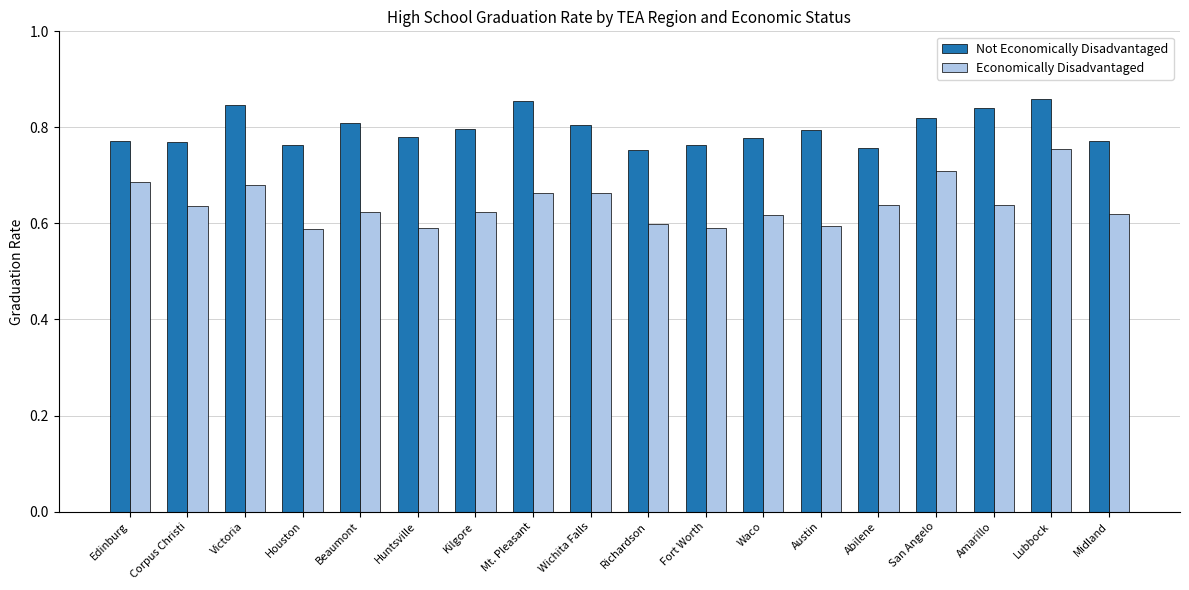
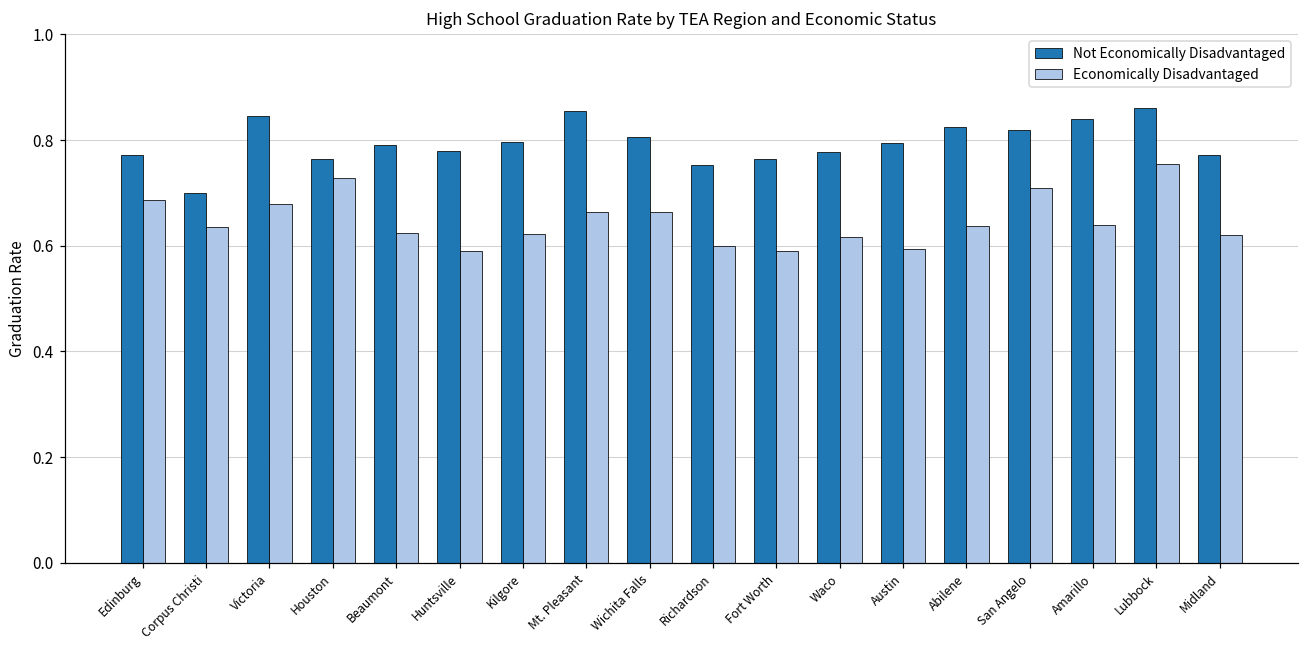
Not Economically Disadvantaged, Corpus Christi: 0.77 -> 0.70
Economically Disadvantaged, Houston: 0.59 -> 0.73
Not Economically Disadvantaged, Beaumont: 0.81 -> 0.79
Not Economically Disadvantaged, Abilene: 0.76 -> 0.82
